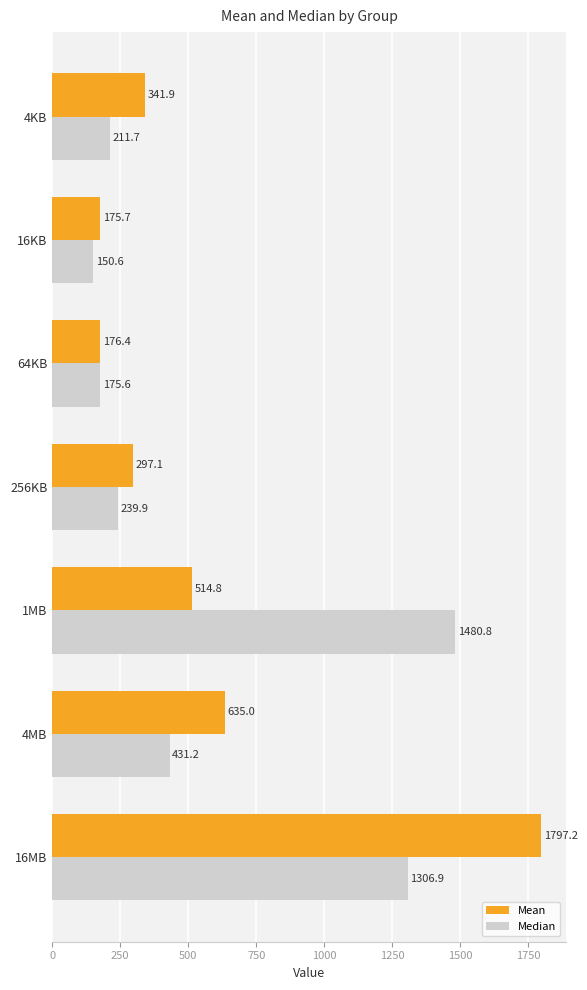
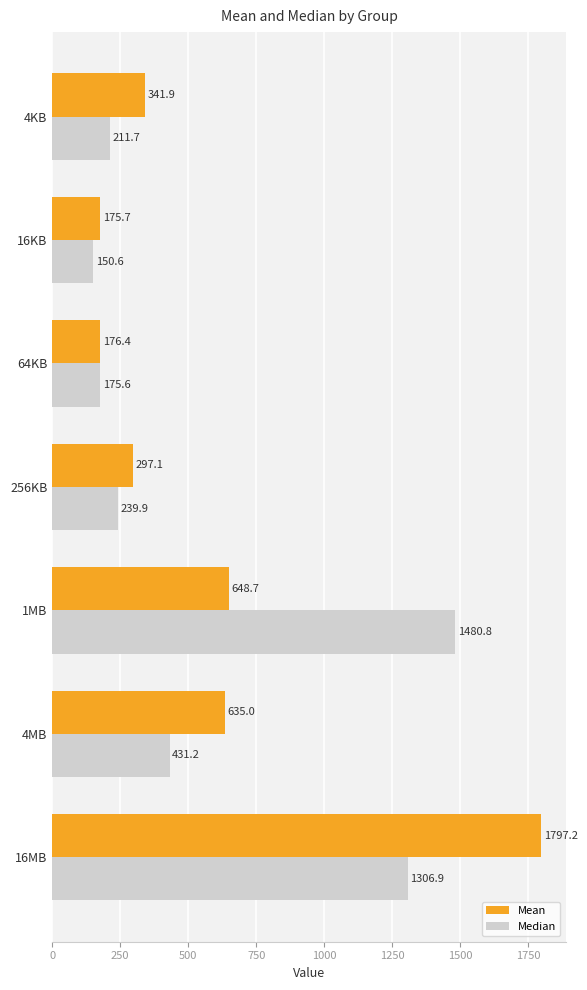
Mean, 1MB: 514.8 -> 648.7
